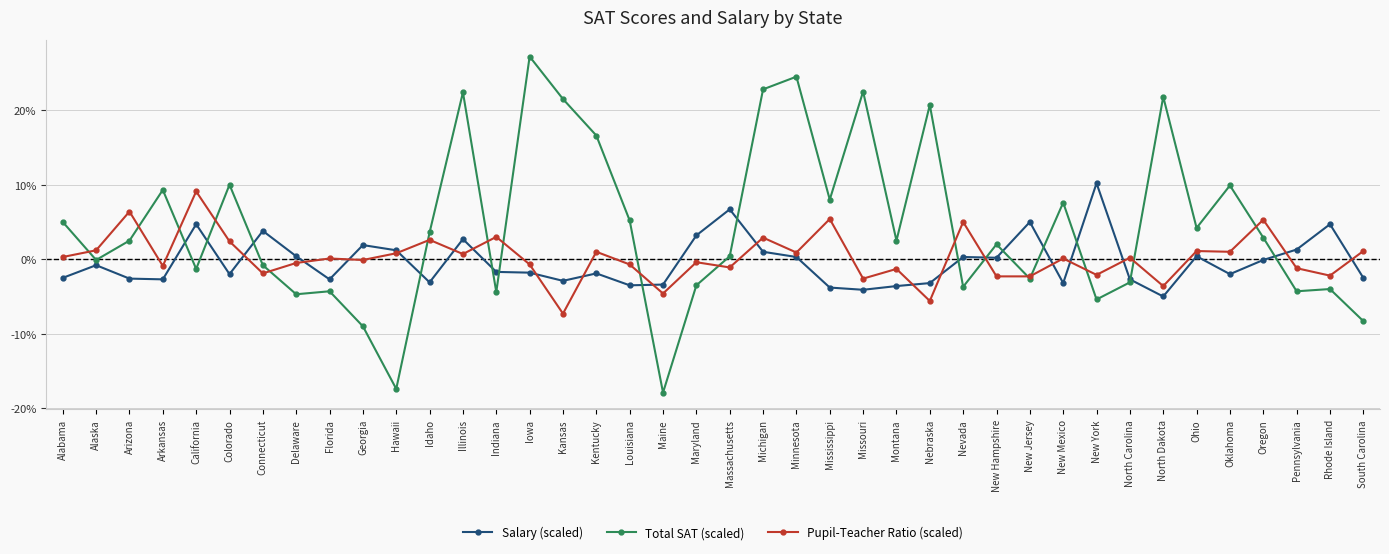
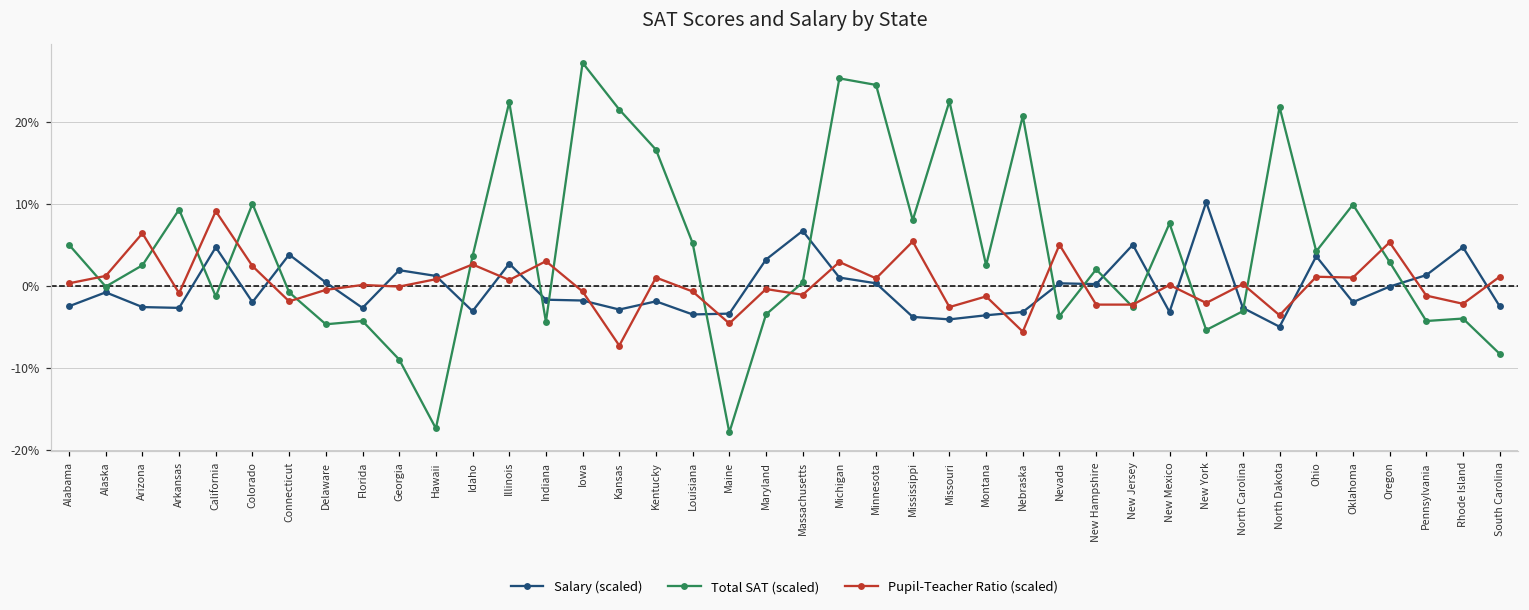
Total SAT (scaled), Michigan: 23% -> 25%
Salary (scaled), Ohio: 0% -> 4%
